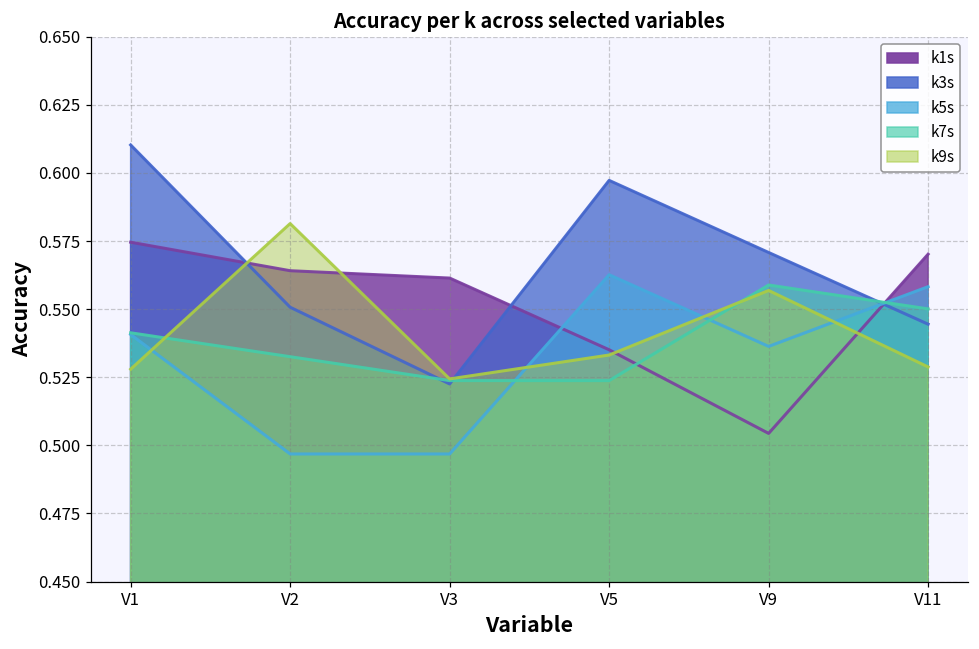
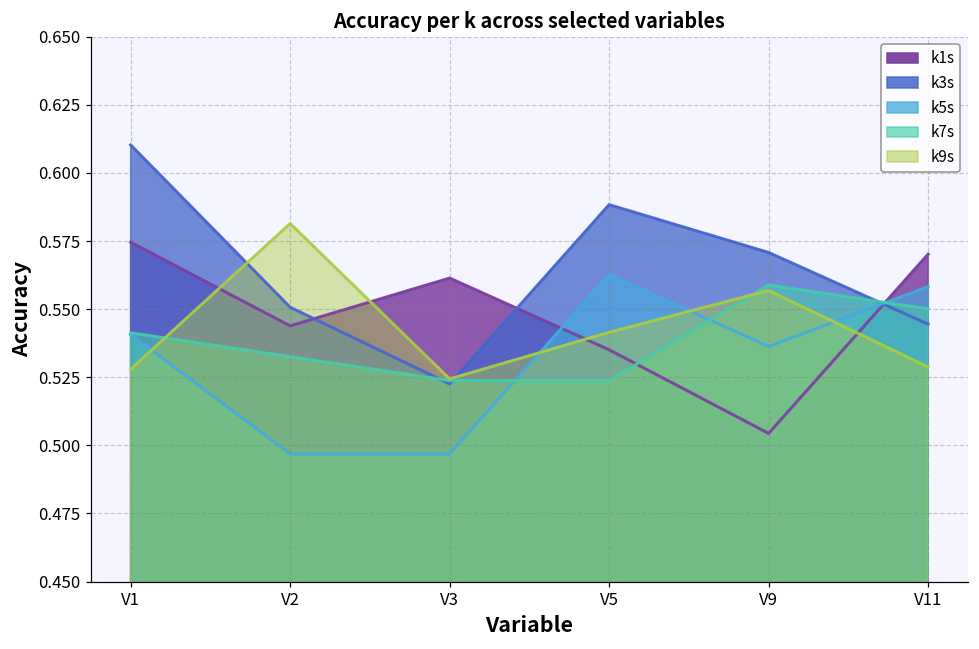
k1s, V2: 0.564 -> 0.544
k3s, V5: 0.597 -> 0.588
k9s, V5: 0.533 -> 0.541
